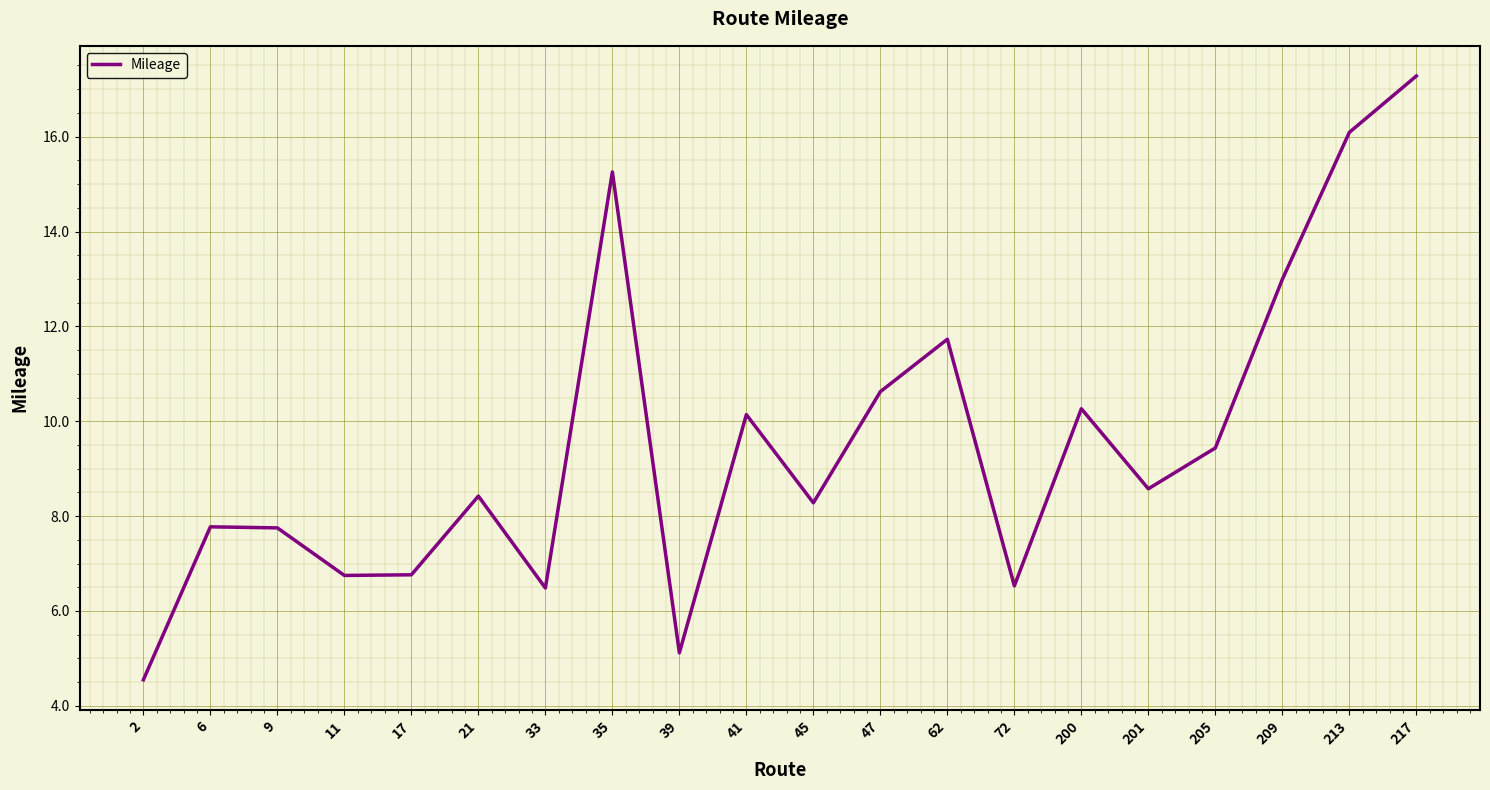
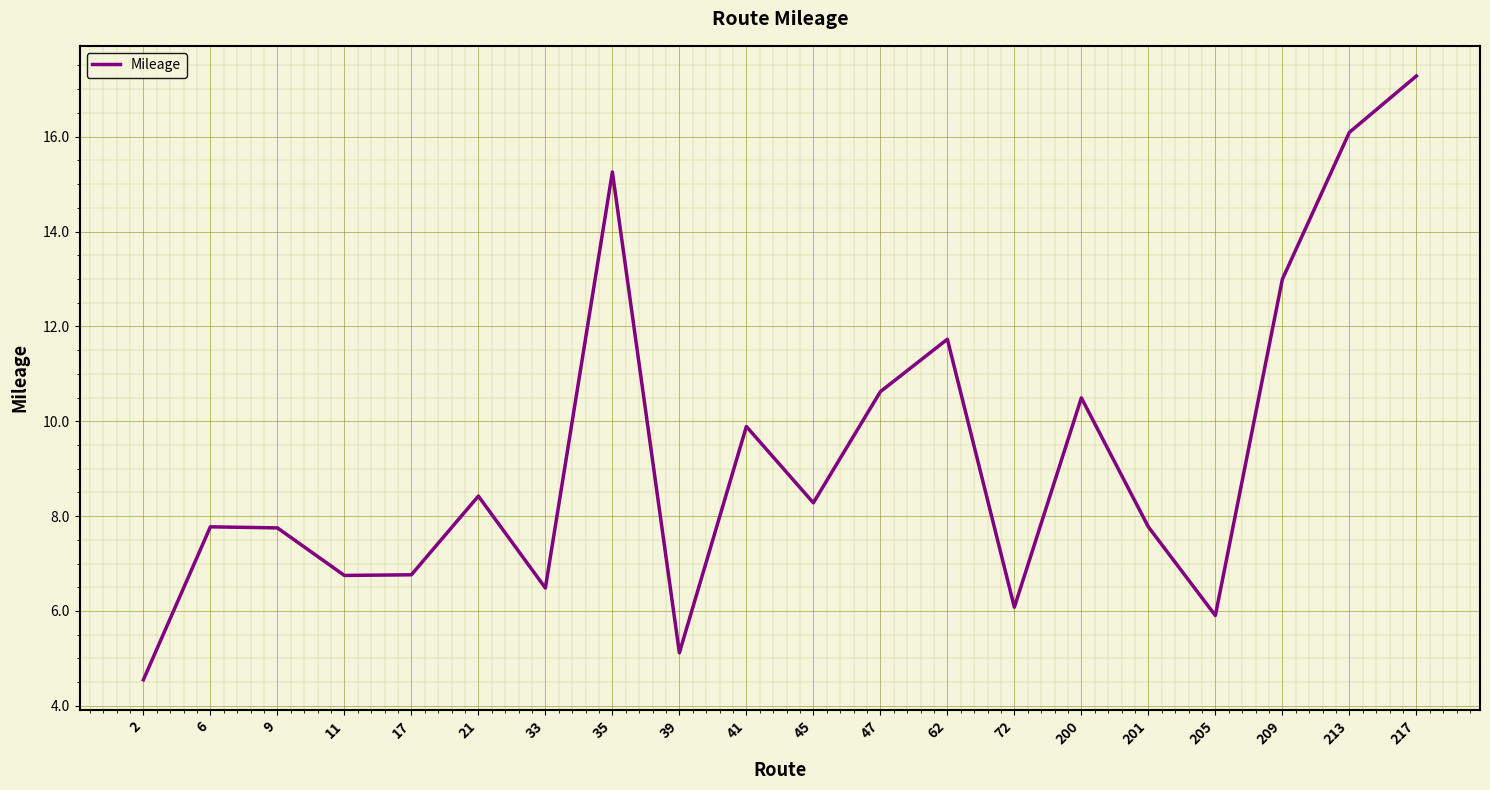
41: 10.1 -> 9.9
72: 6.5 -> 6.1
200: 10.3 -> 10.5
201: 8.6 -> 7.8
205: 9.4 -> 5.9
